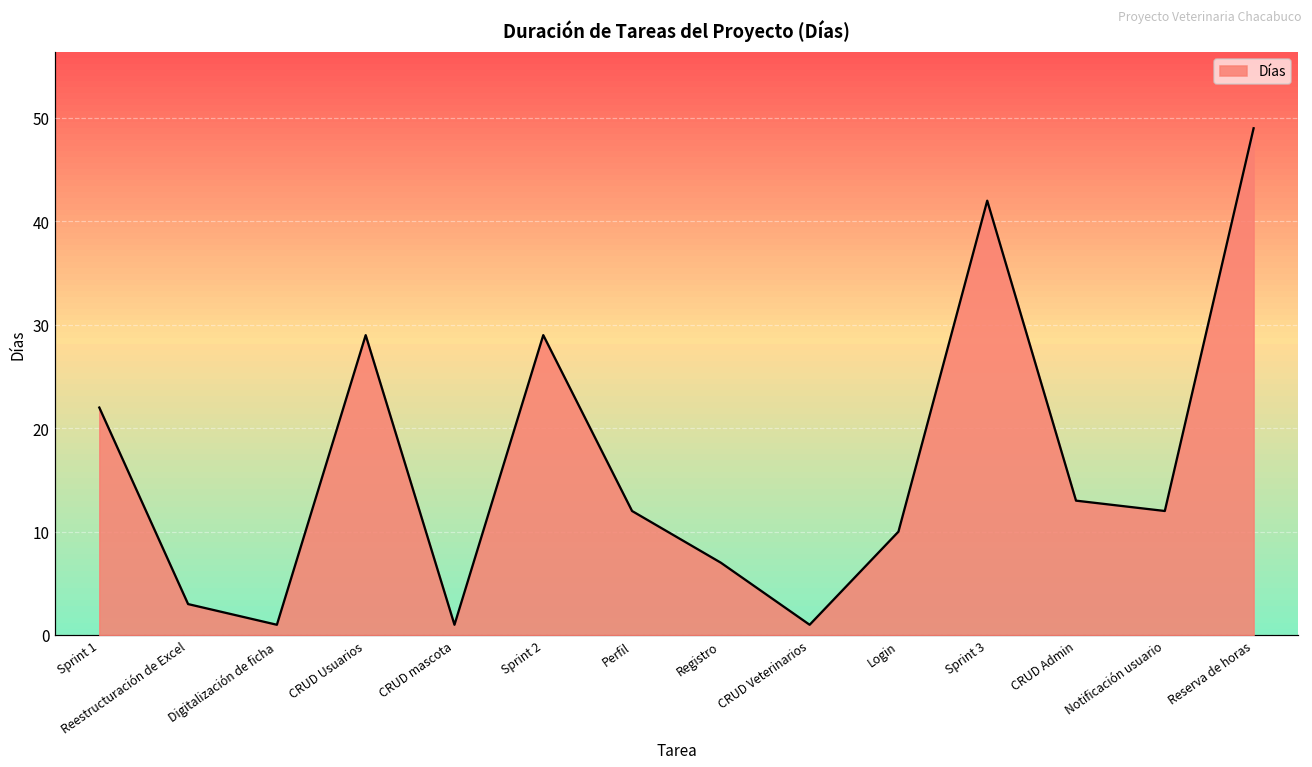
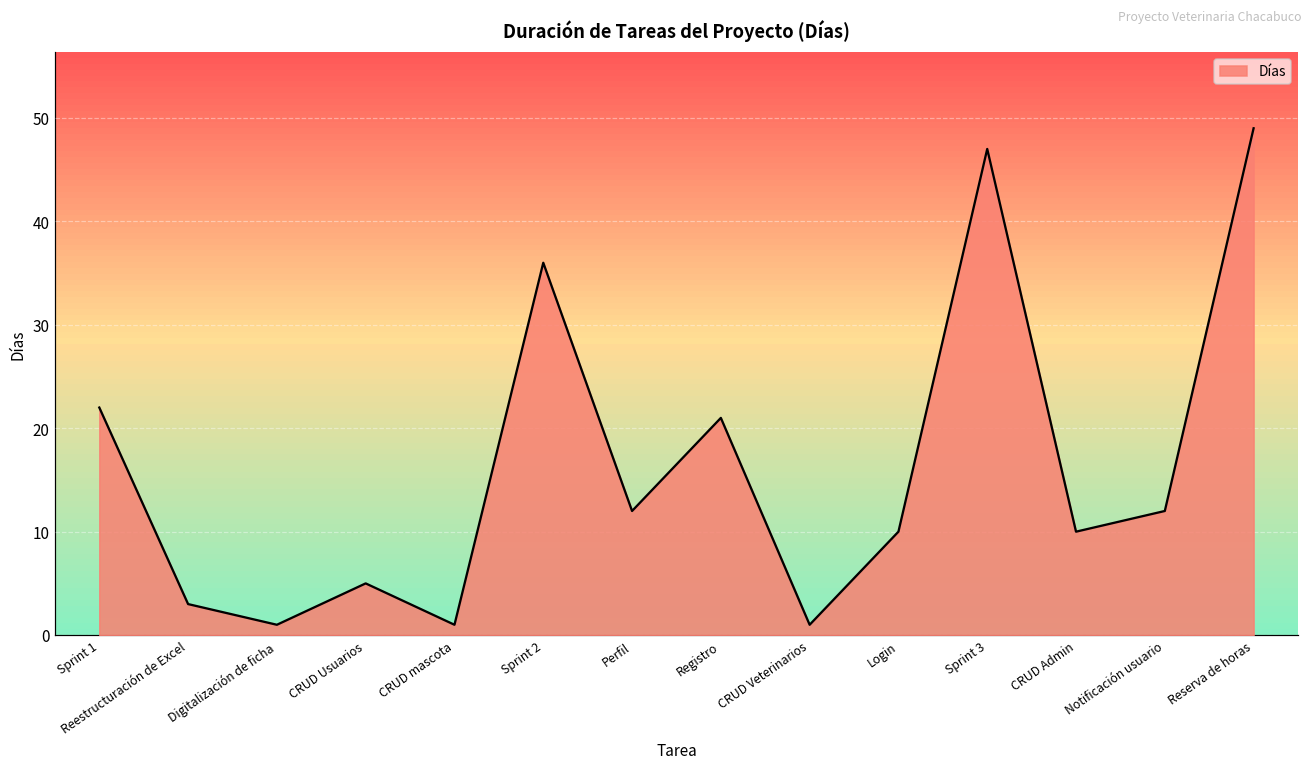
CRUD Usuarios: 29 -> 5
Sprint 2: 29 -> 36
Registro: 7 -> 21
Sprint 3: 42 -> 47
CRUD Admin: 13 -> 10
